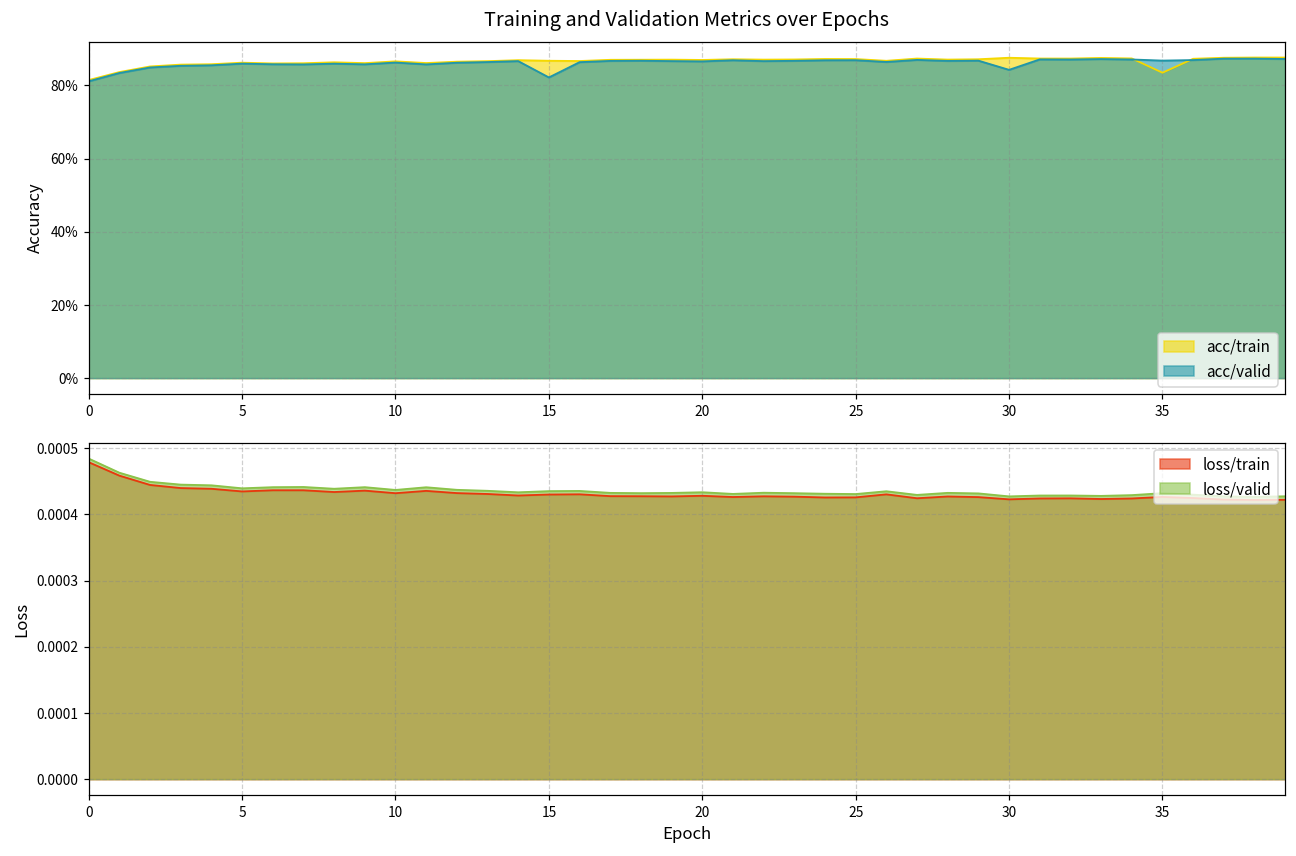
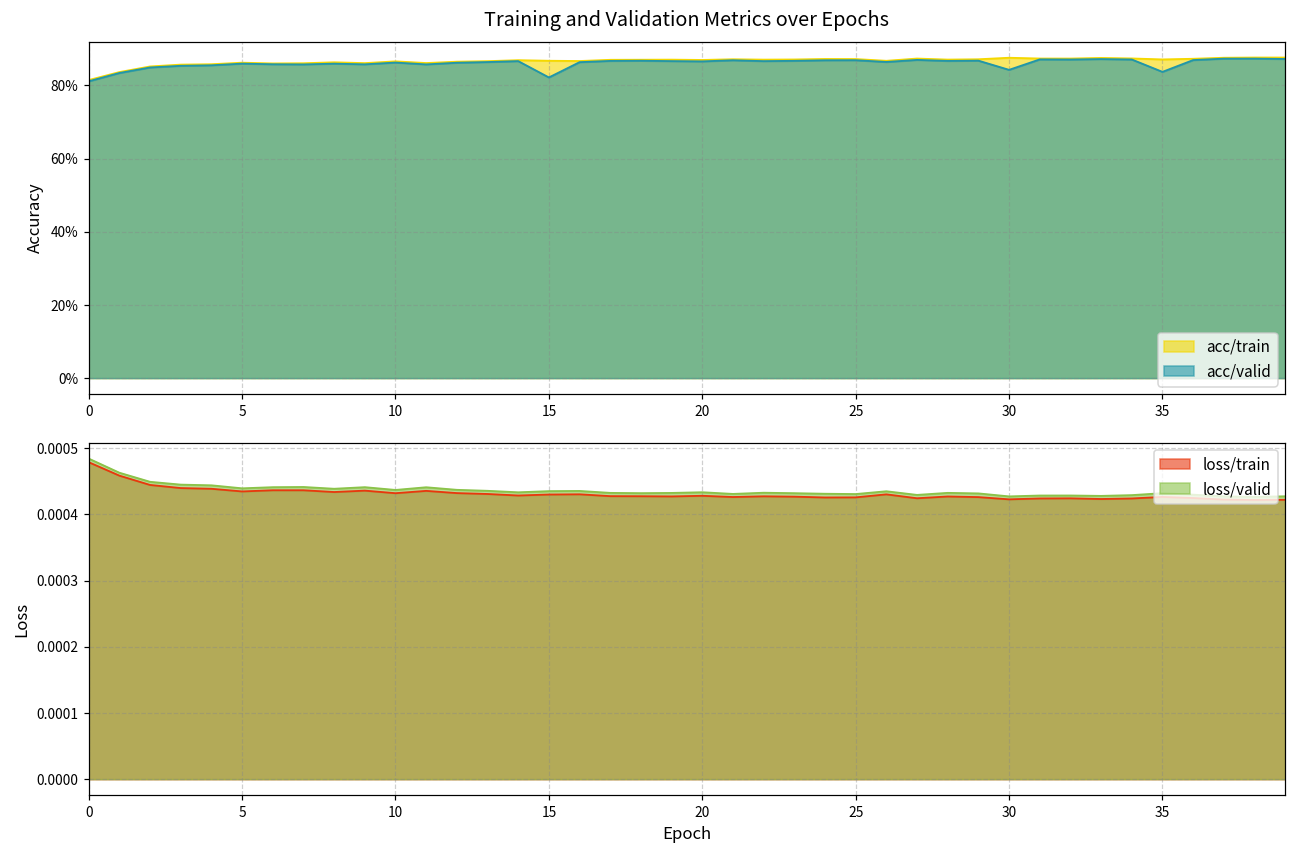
Training and Validation Metrics over Epochs, acc/train, 35: 83% -> 87%
Training and Validation Metrics over Epochs, acc/valid, 35: 87% -> 84%
